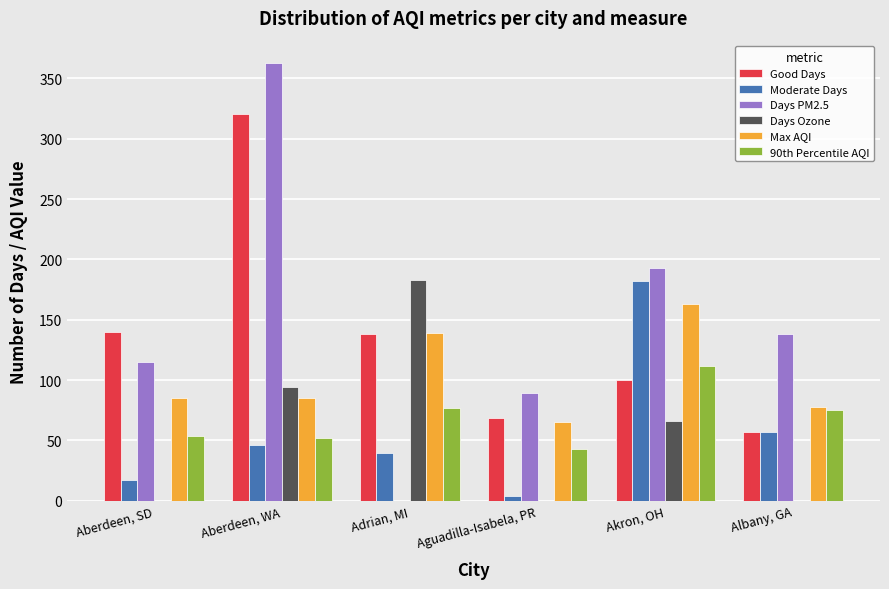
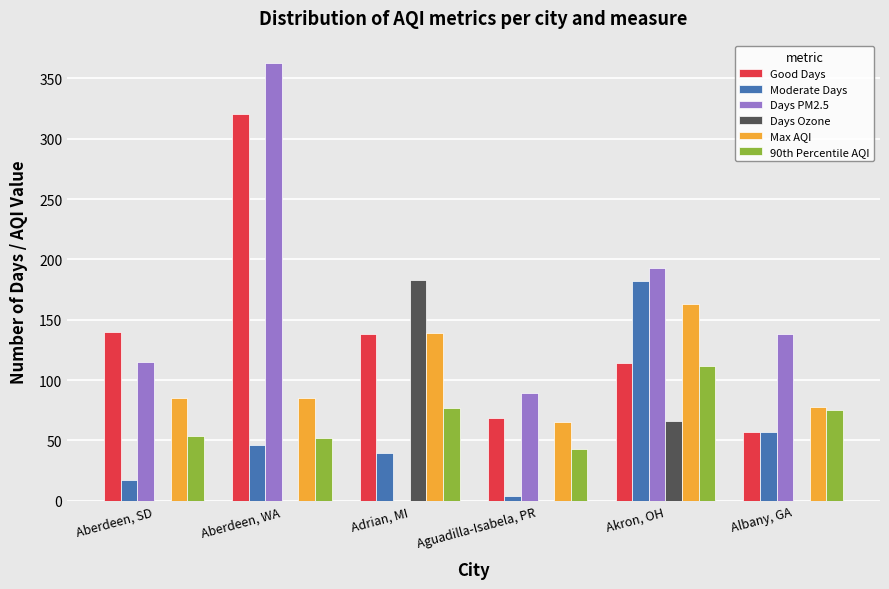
Days Ozone, Aberdeen, WA: 94 -> 0
Good Days, Akron, OH: 100 -> 114
